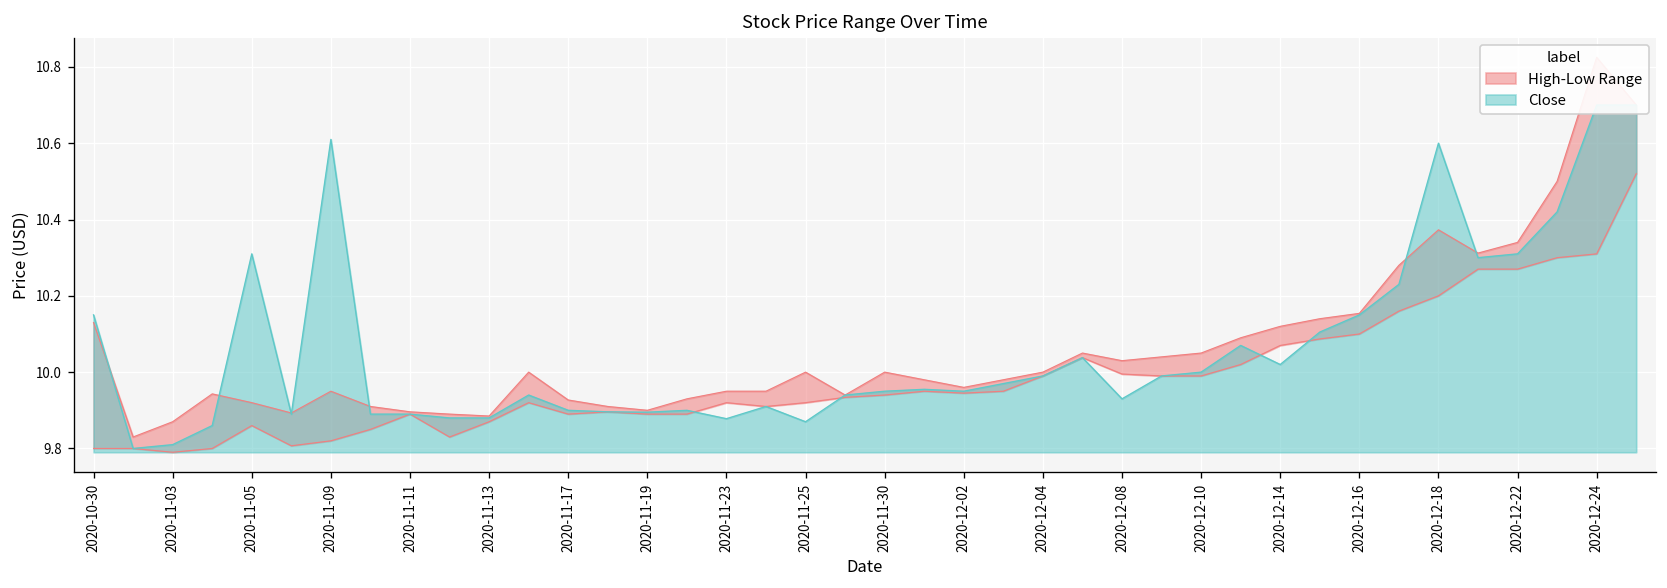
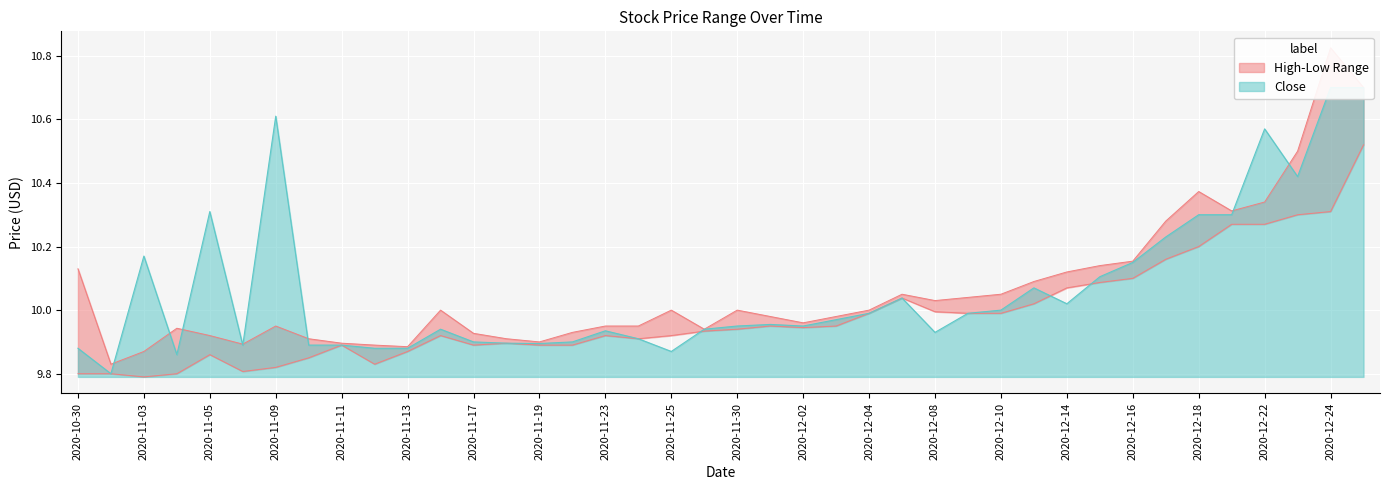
Close, 2020-10-30: 10.15 -> 9.88
Close, 2020-11-03: 9.81 -> 10.17
Close, 2020-11-23: 9.88 -> 9.94
Close, 2020-12-18: 10.6 -> 10.3
Close, 2020-12-22: 10.31 -> 10.57
